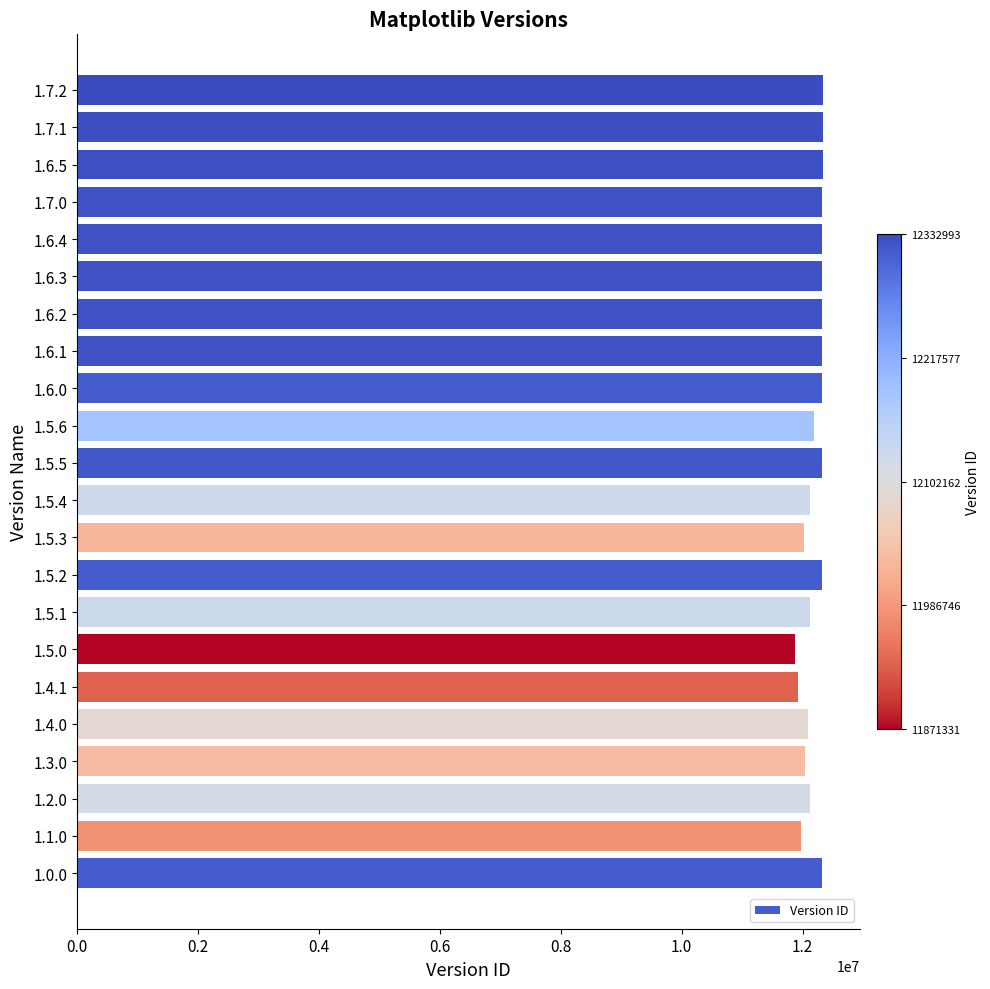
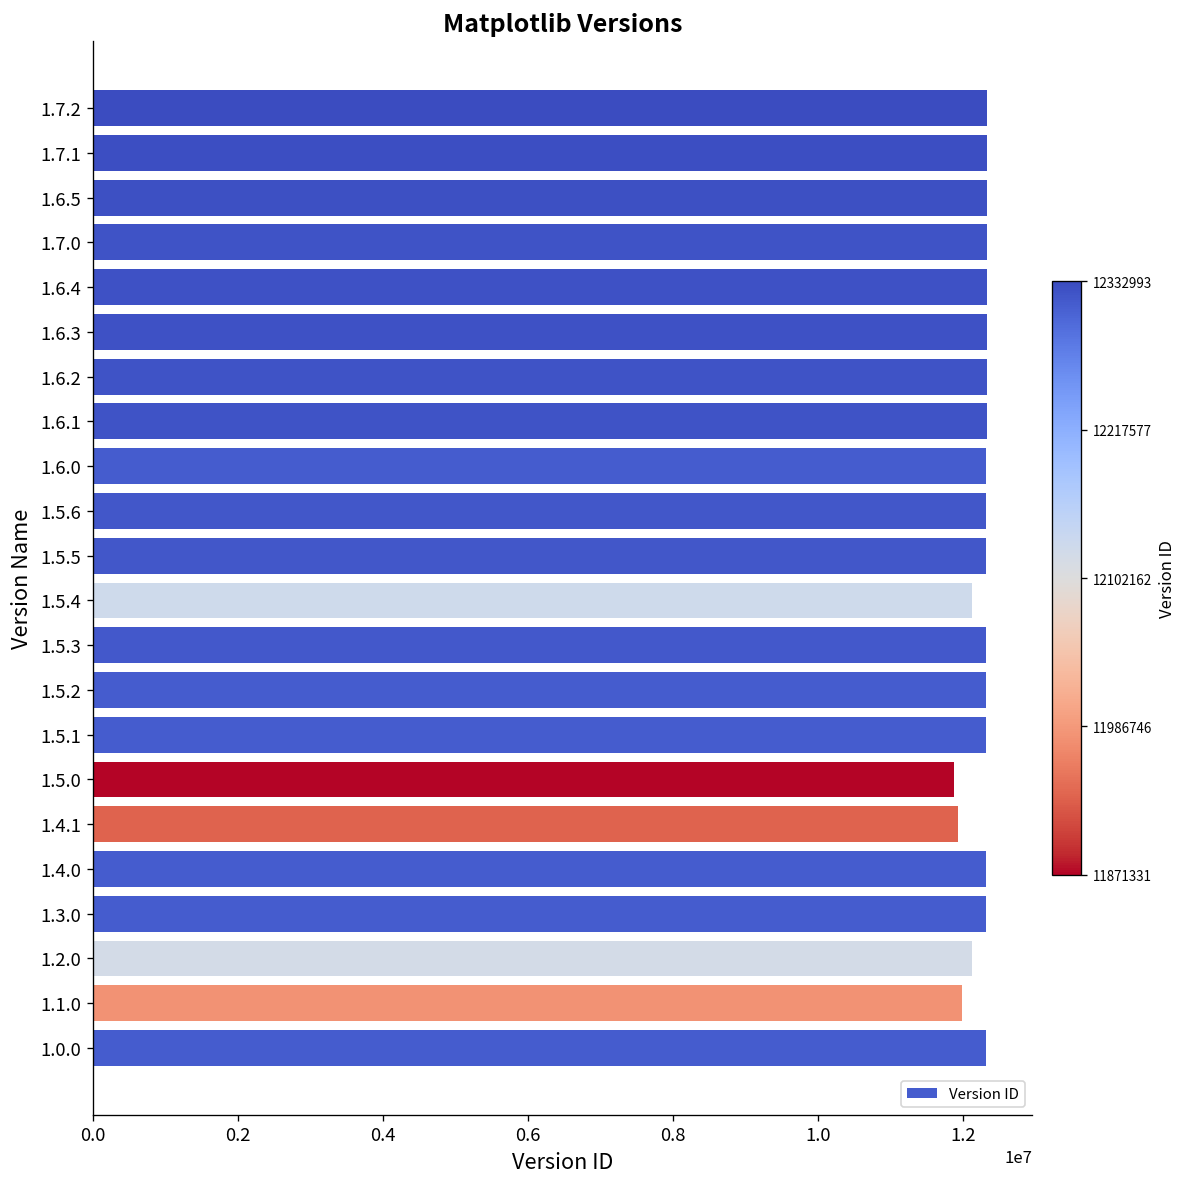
1.5.6: 12200000 -> 12300000
1.5.3: 12000000 -> 12300000
1.5.1: 12100000 -> 12300000
1.4.0: 12100000 -> 12300000
1.3.0: 12000000 -> 12300000
